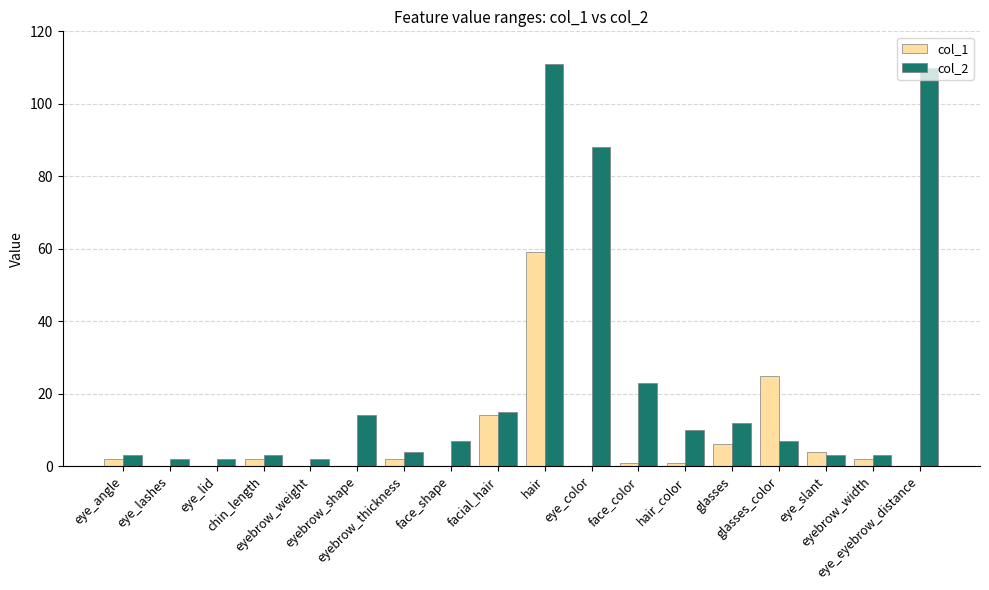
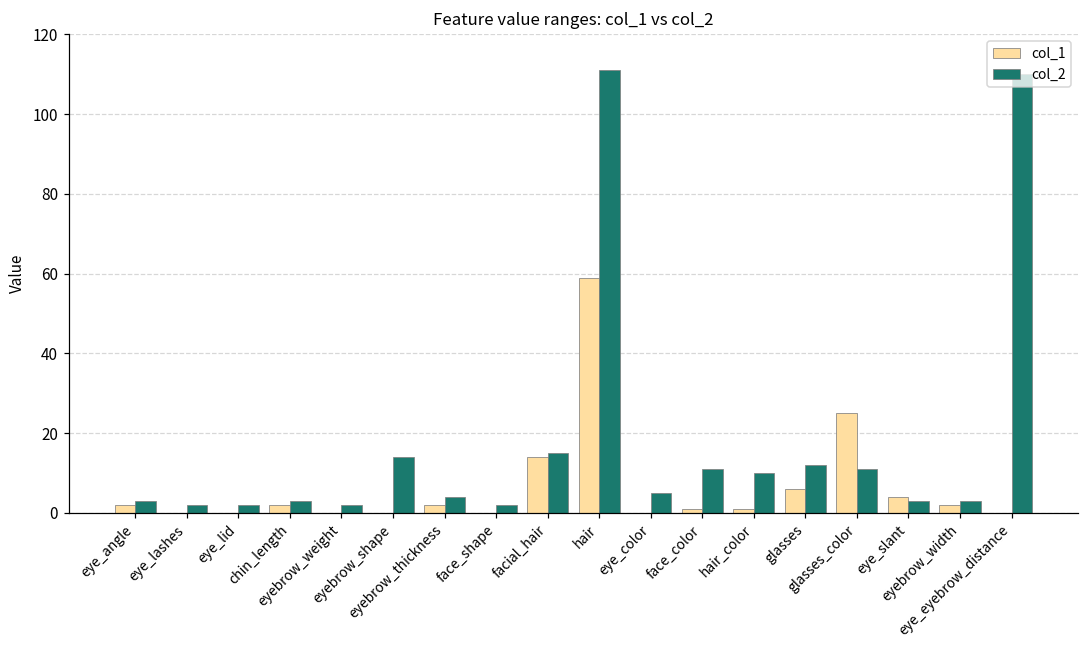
col_2, face_shape: 7 -> 2
col_2, eye_color: 88 -> 5
col_2, face_color: 23 -> 11
col_2, glasses_color: 7 -> 11
